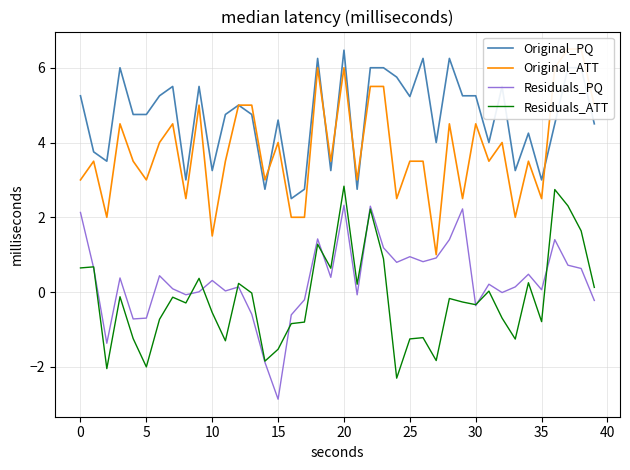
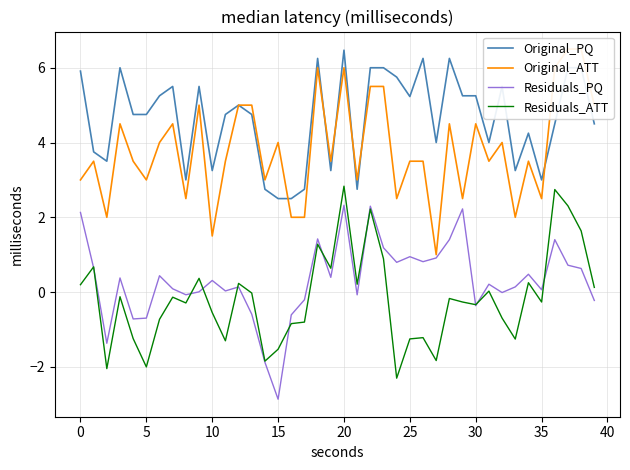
Original_PQ, 0: 5.3 -> 5.9
Residuals_ATT, 0: 0.6 -> 0.2
Original_PQ, 15: 4.6 -> 2.5
Residuals_ATT, 35: -0.8 -> -0.3
